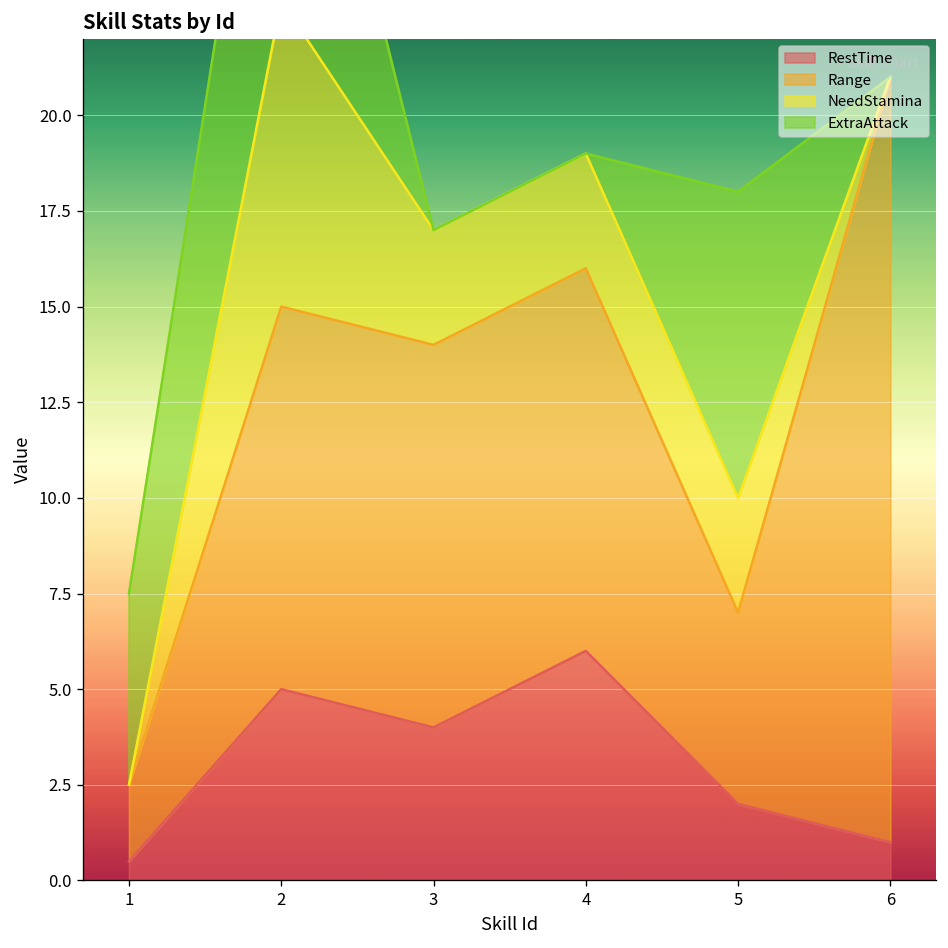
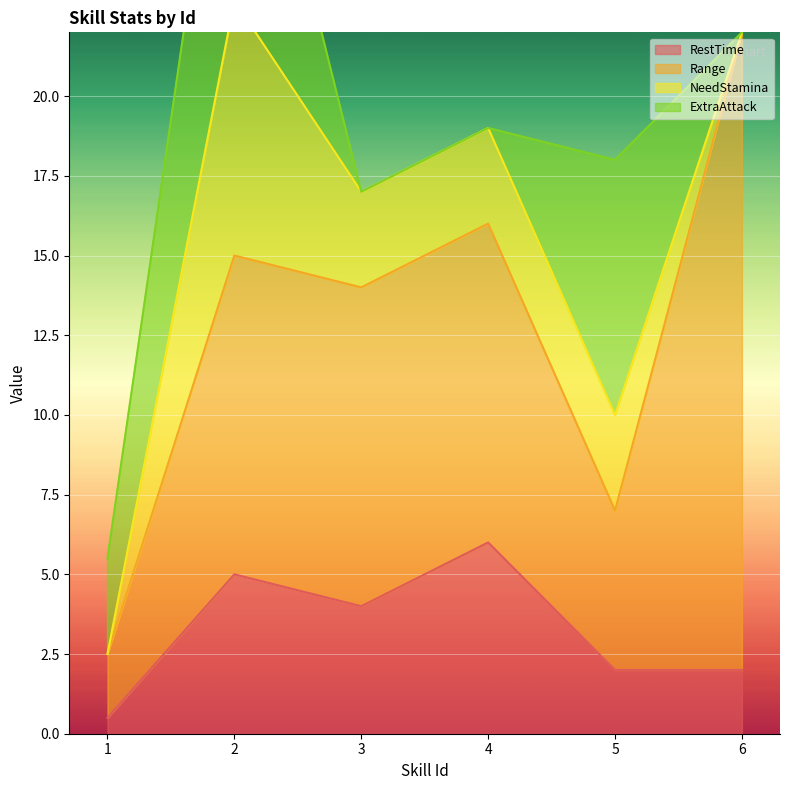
ExtraAttack, 1: 5 -> 3
RestTime, 6: 1 -> 2
